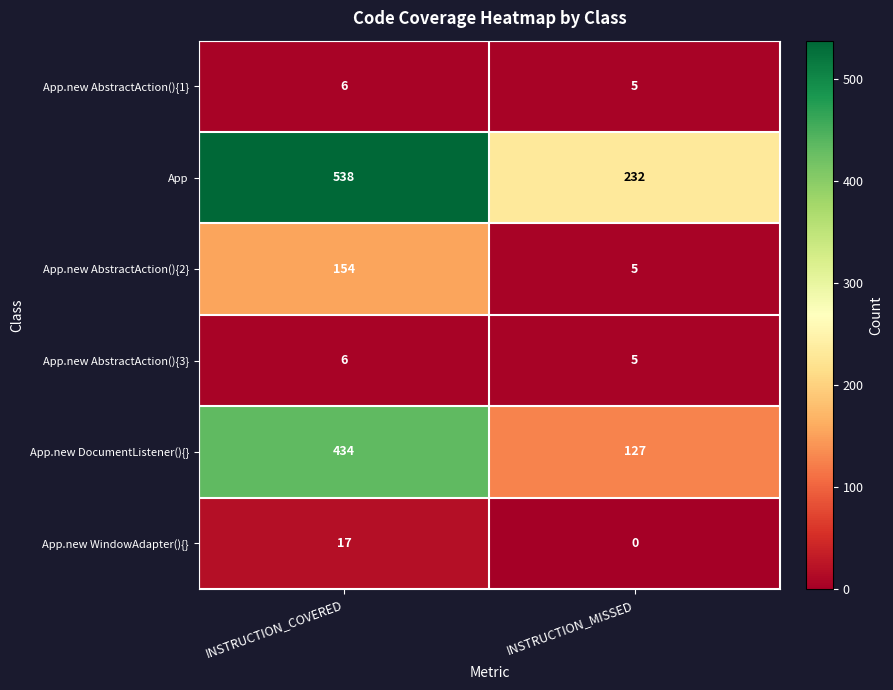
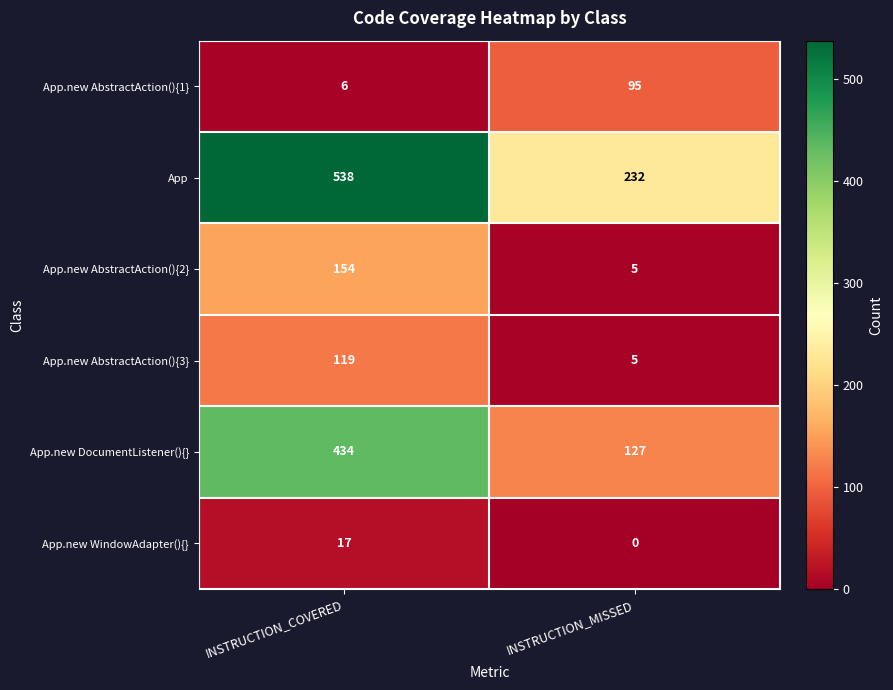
App.new AbstractAction(){1}, INSTRUCTION_MISSED: 5 -> 95
App.new AbstractAction(){3}, INSTRUCTION_COVERED: 6 -> 119
